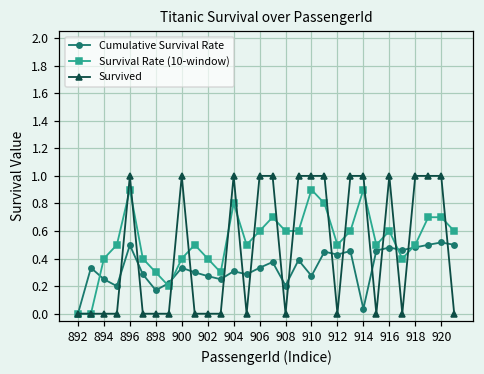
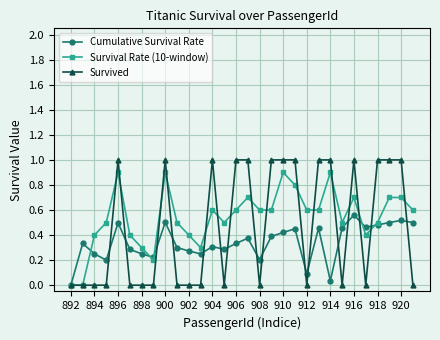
Cumulative Survival Rate, 898: 0.17 -> 0.25
Cumulative Survival Rate, 900: 0.33 -> 0.50
Survival Rate (10-window), 900: 0.4 -> 0.9
Survival Rate (10-window), 904: 0.8 -> 0.6
Cumulative Survival Rate, 910: 0.27 -> 0.42
Cumulative Survival Rate, 912: 0.43 -> 0.09
Survival Rate (10-window), 912: 0.5 -> 0.6
Cumulative Survival Rate, 916: 0.48 -> 0.56
Survival Rate (10-window), 916: 0.6 -> 0.7
